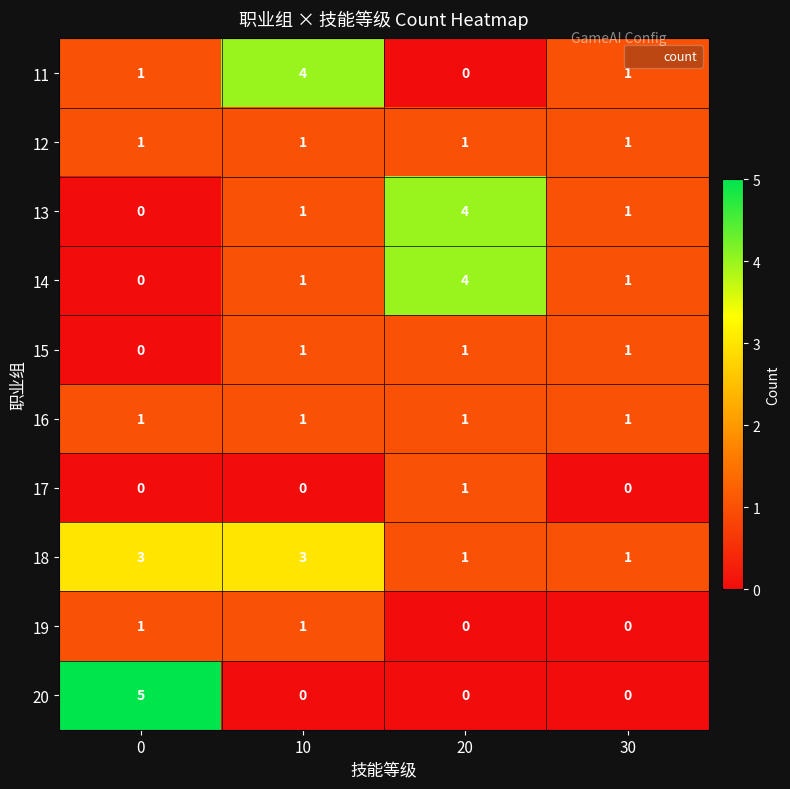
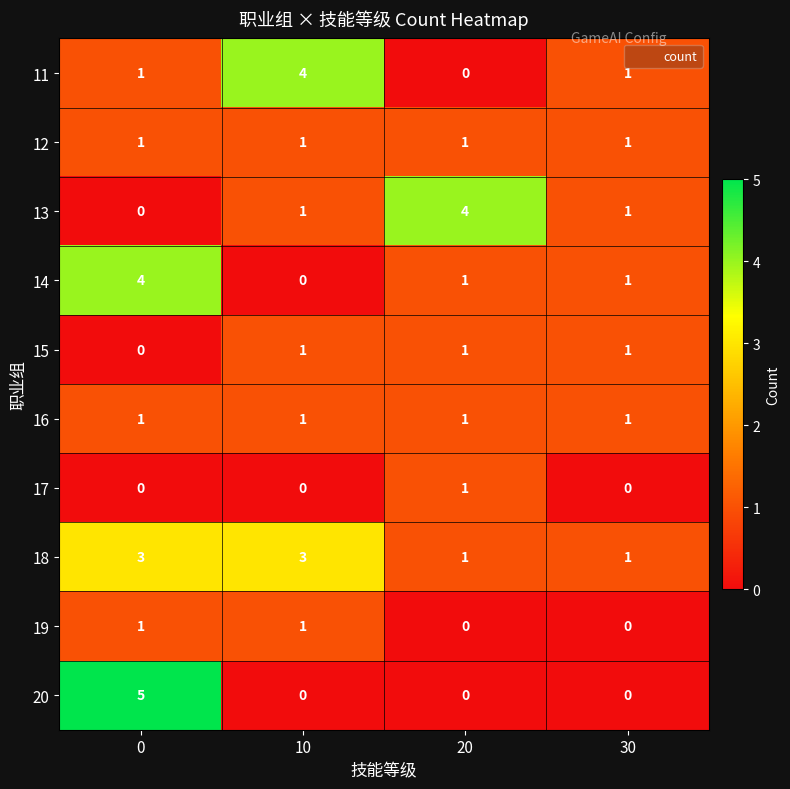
14, 0: 0 -> 4
14, 10: 1 -> 0
14, 20: 4 -> 1
